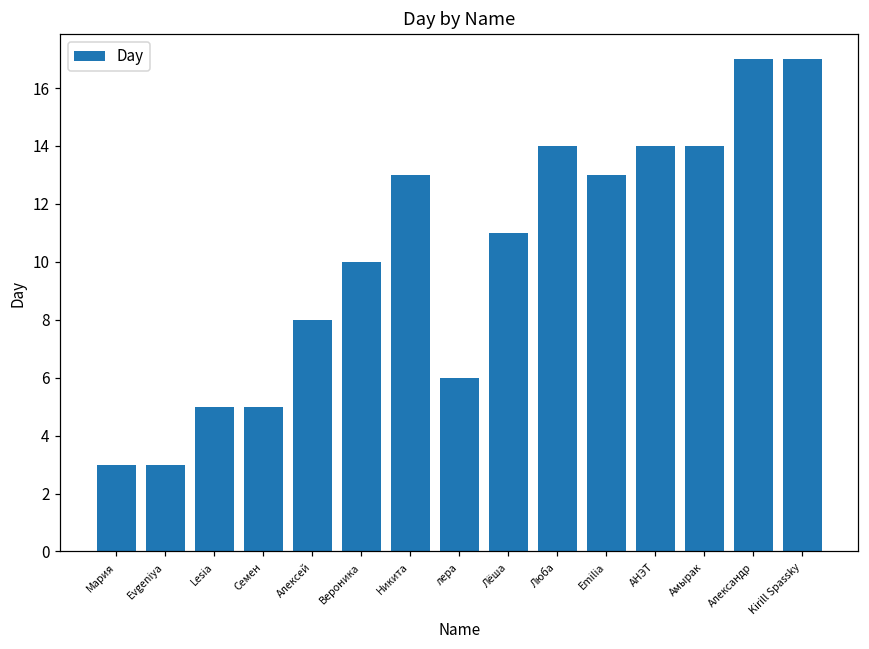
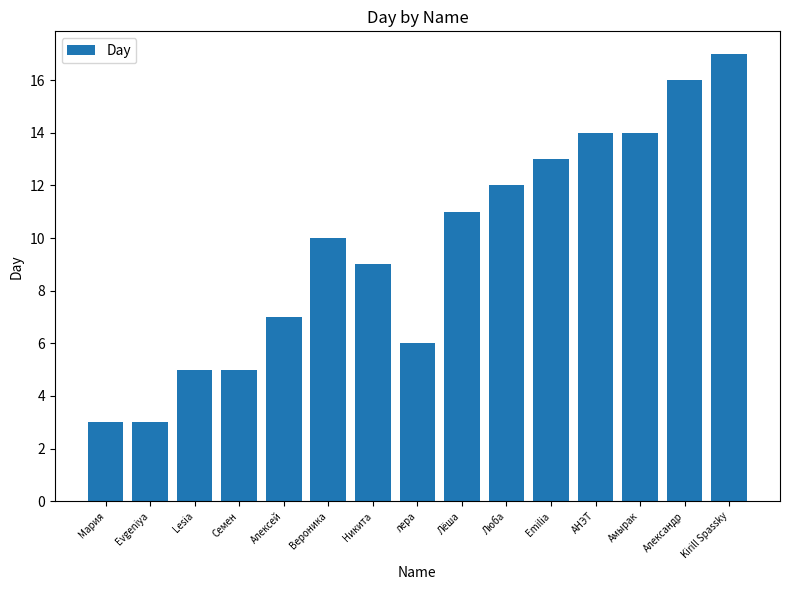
Алексей: 8 -> 7
Никита: 13 -> 9
Люба: 14 -> 12
Александр: 17 -> 16
